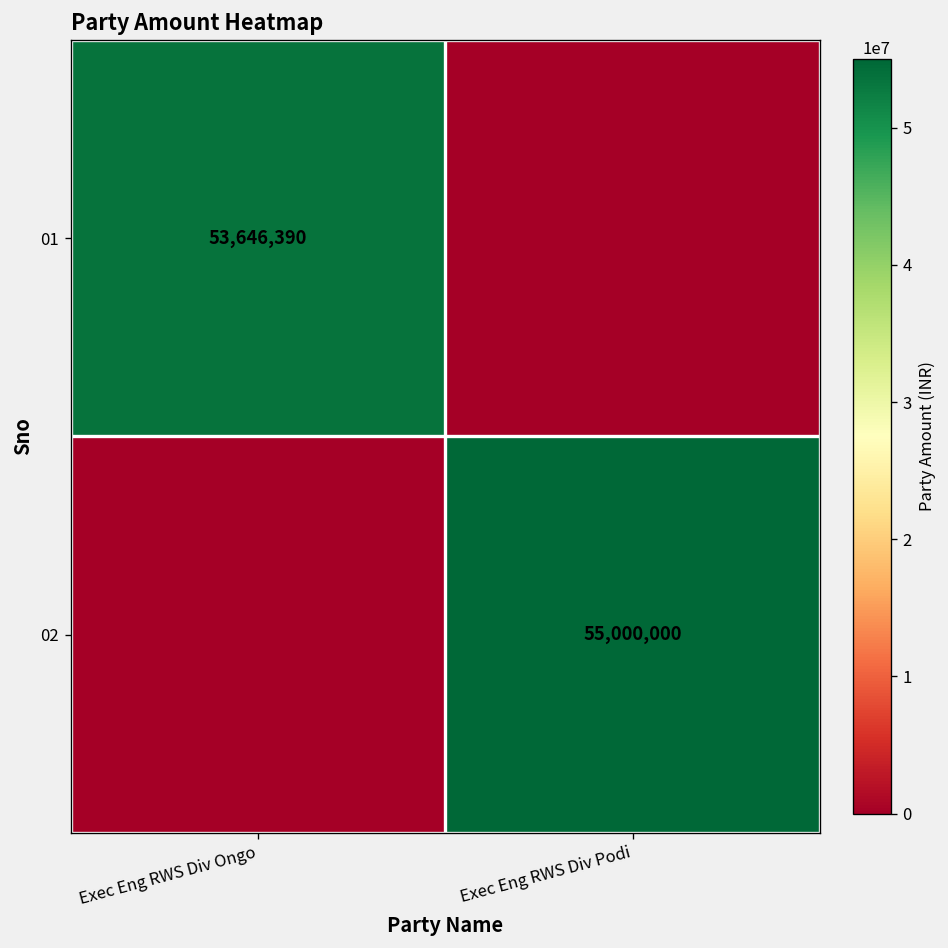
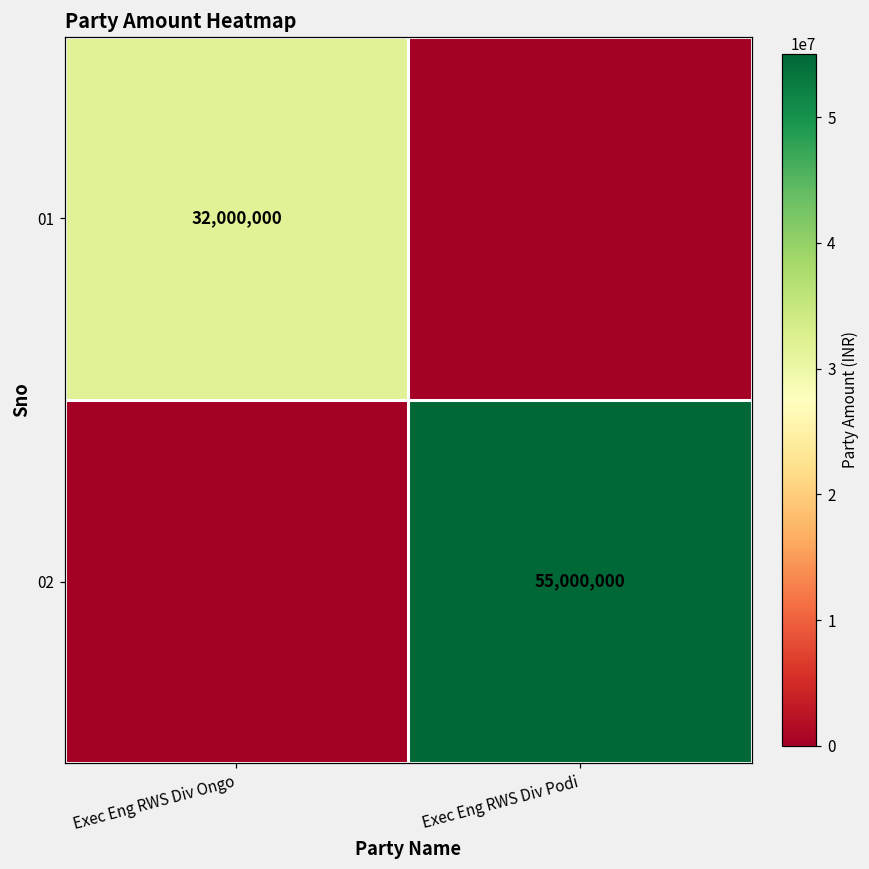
01, Exec Eng RWS Div Ongo: 53,646,390 -> 32,000,000
